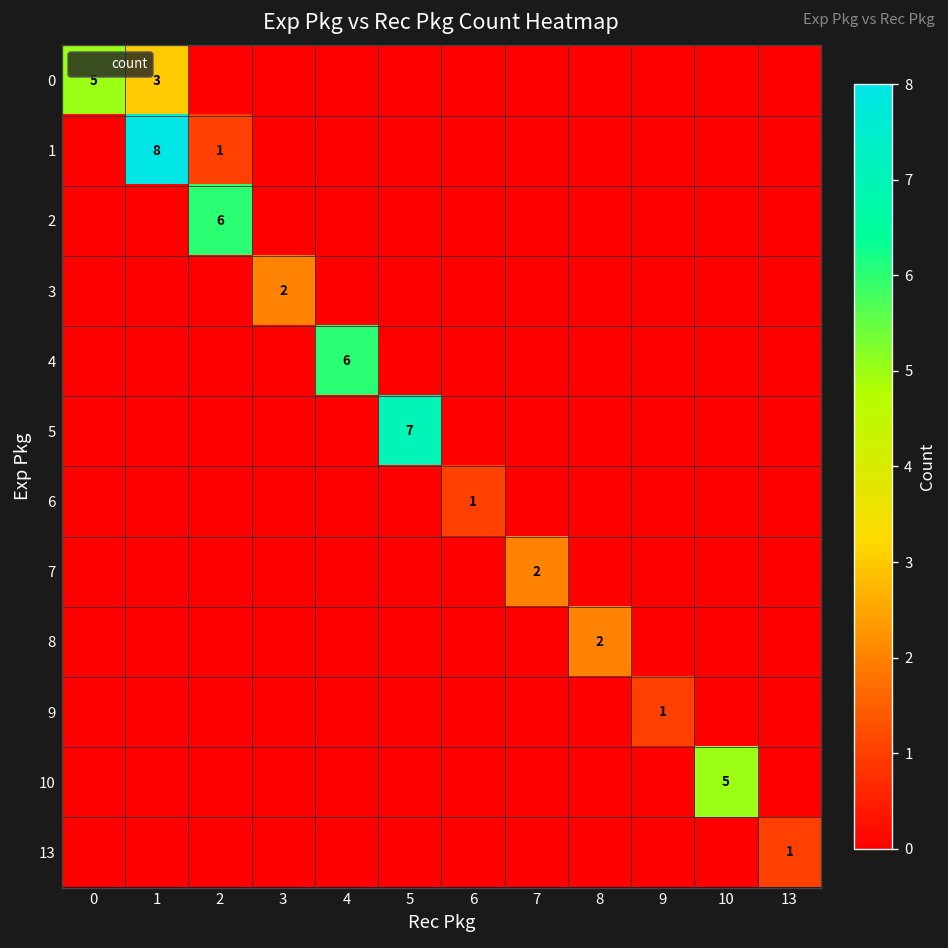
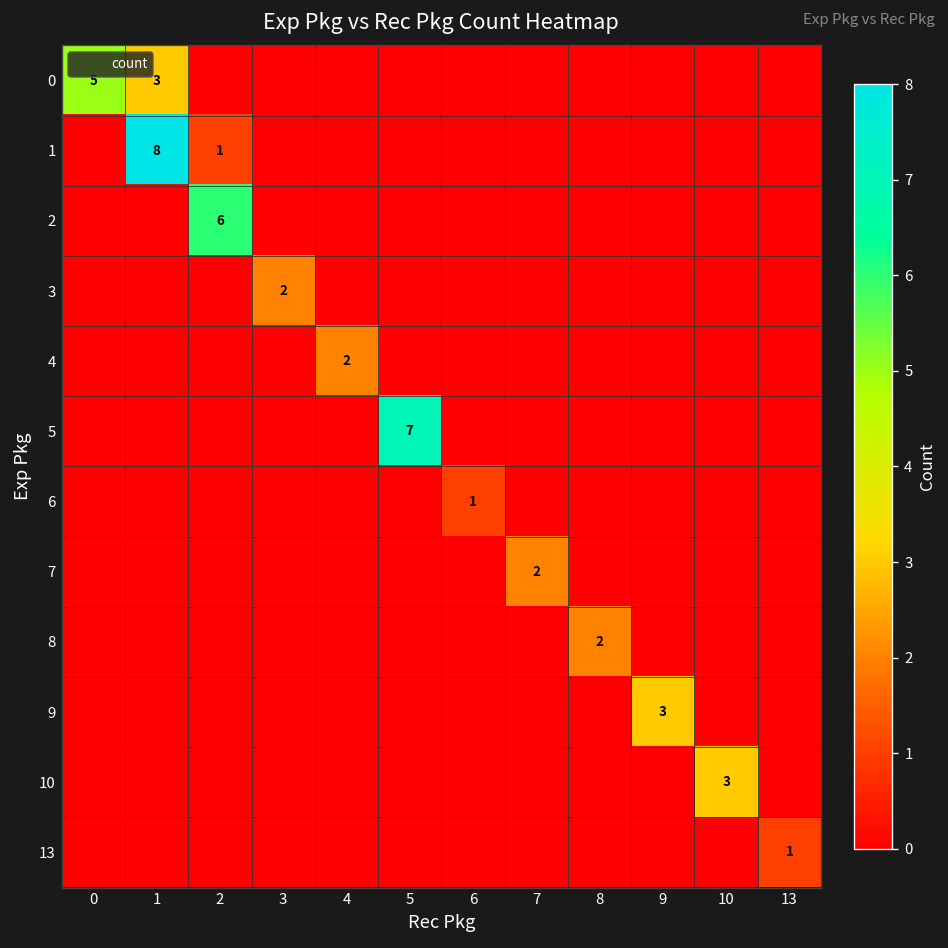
4, 4: 6 -> 2
9, 9: 1 -> 3
10, 10: 5 -> 3
